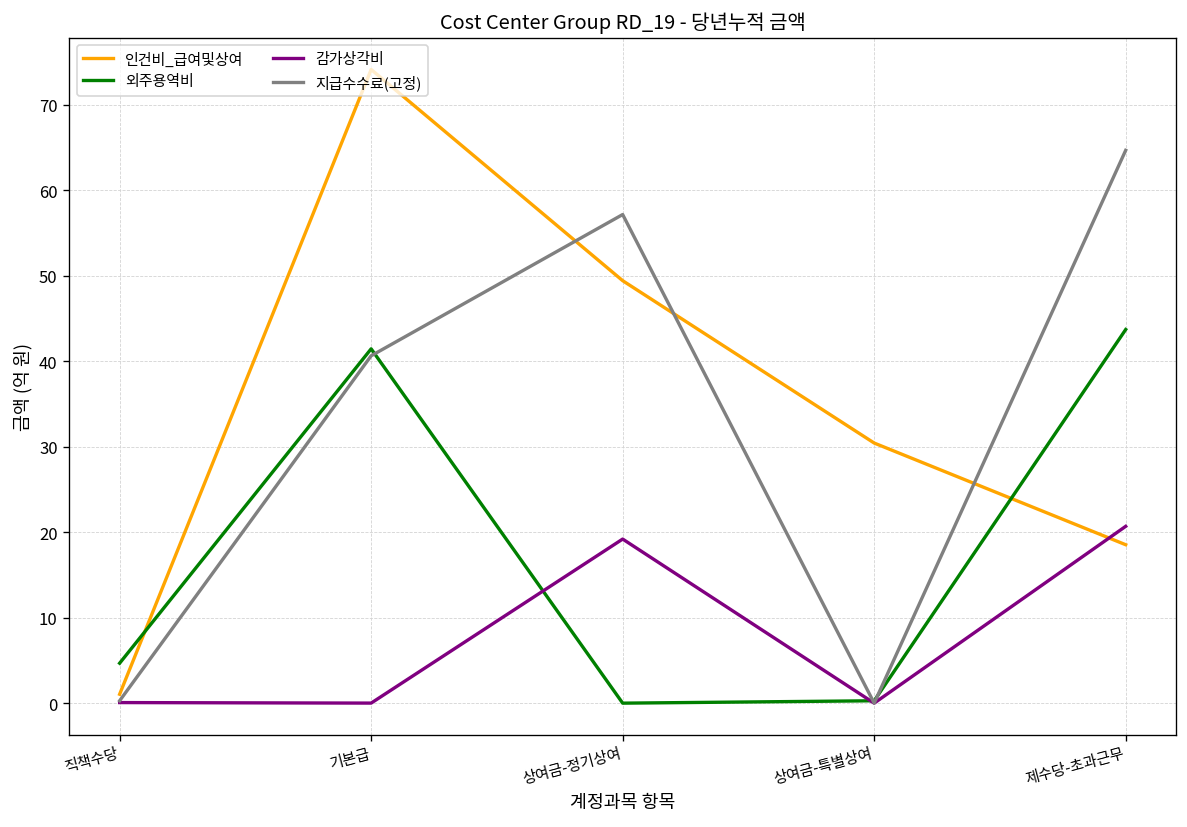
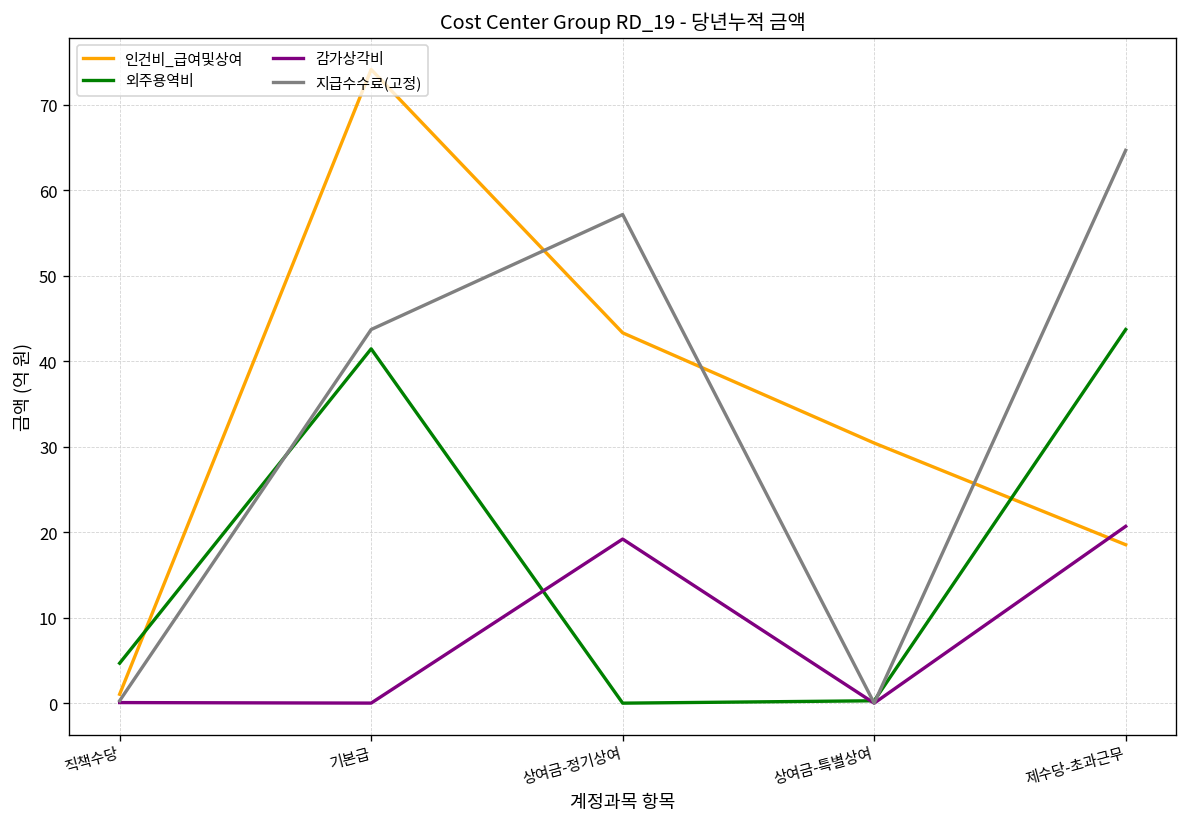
지급수수료(고정), 기본급: 41 -> 44
인건비_급여및상여, 상여금-정기상여: 49 -> 43
